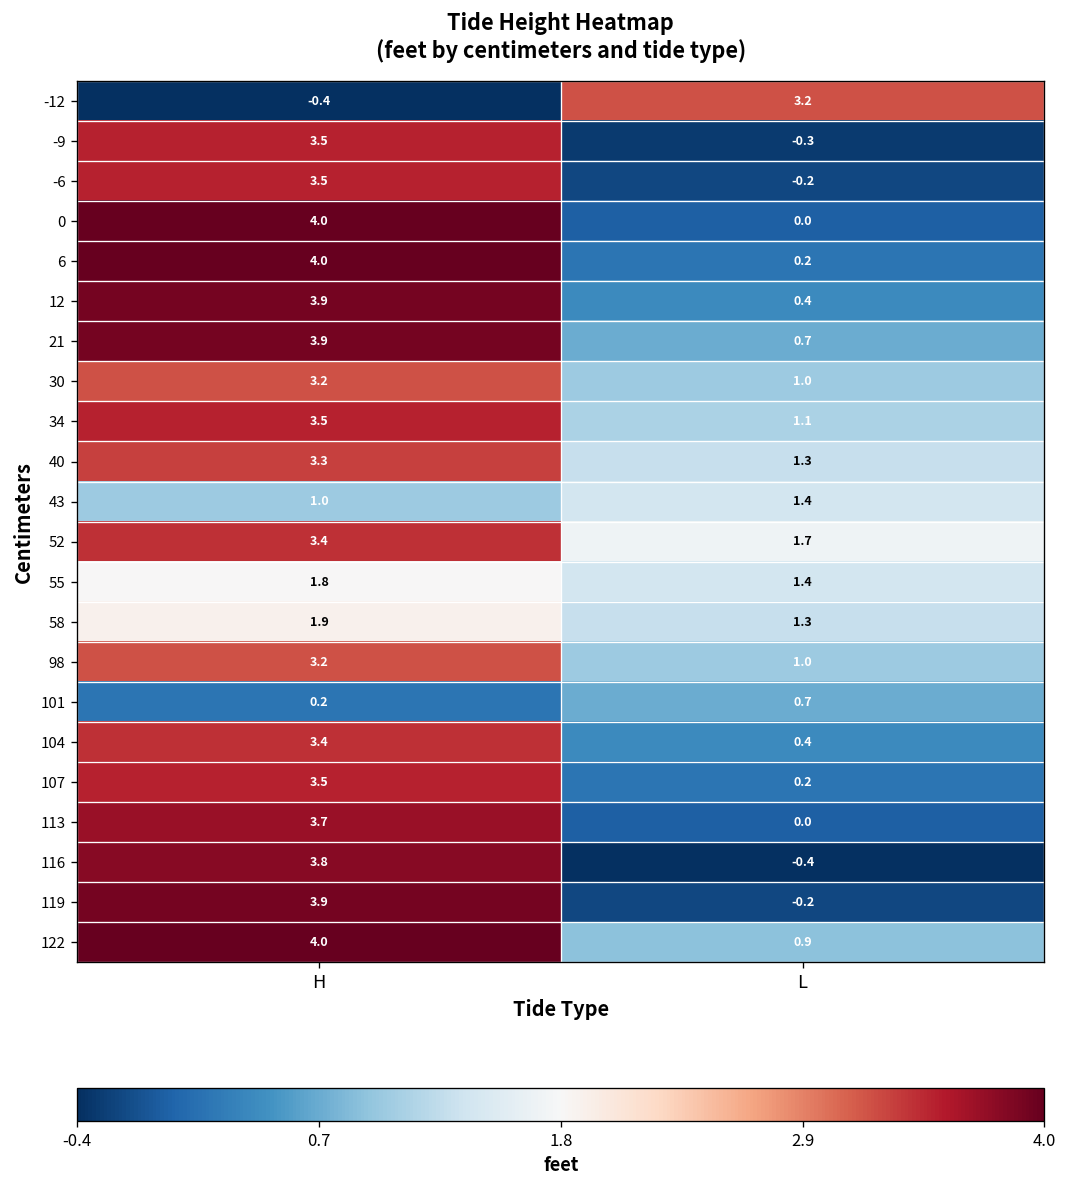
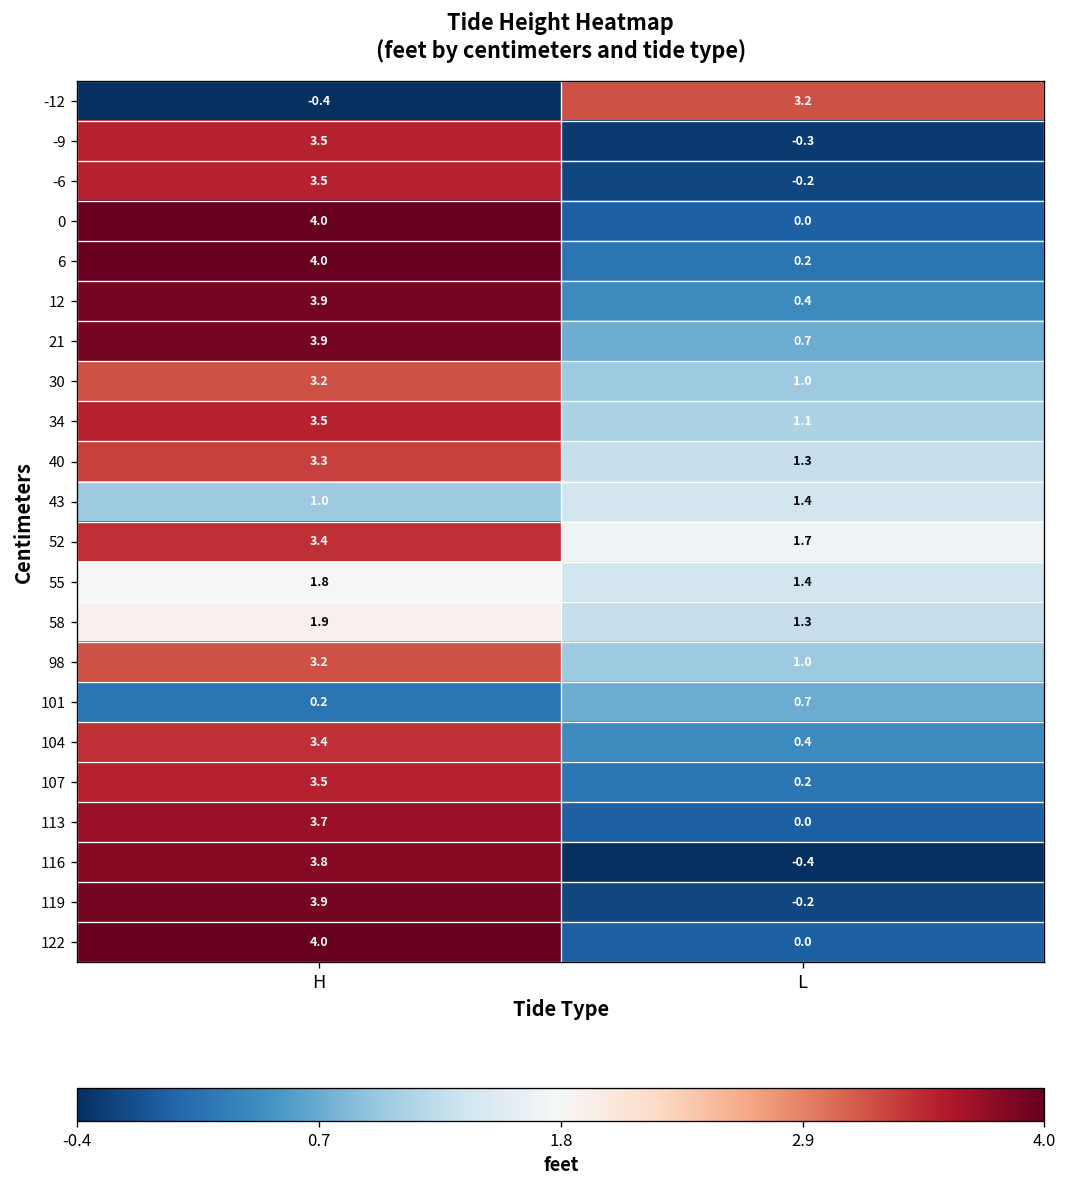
122, L: 0.9 -> 0.0
